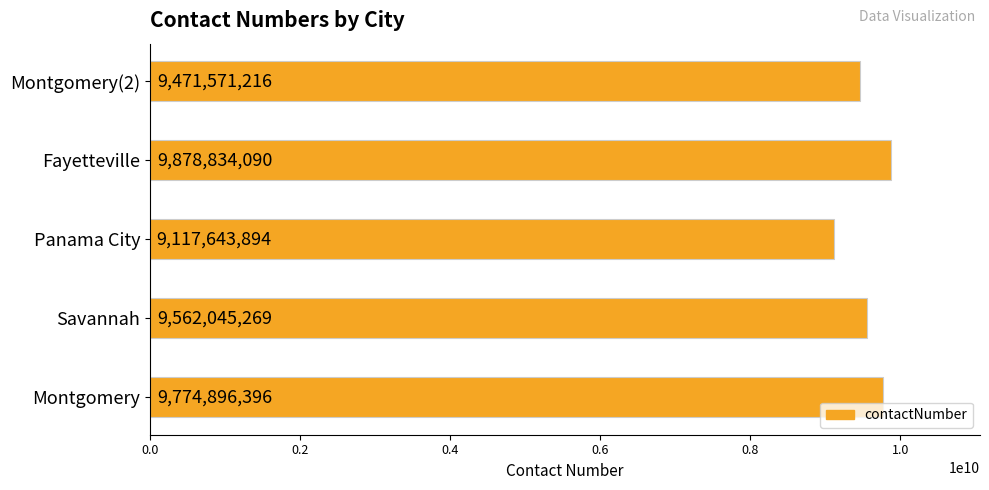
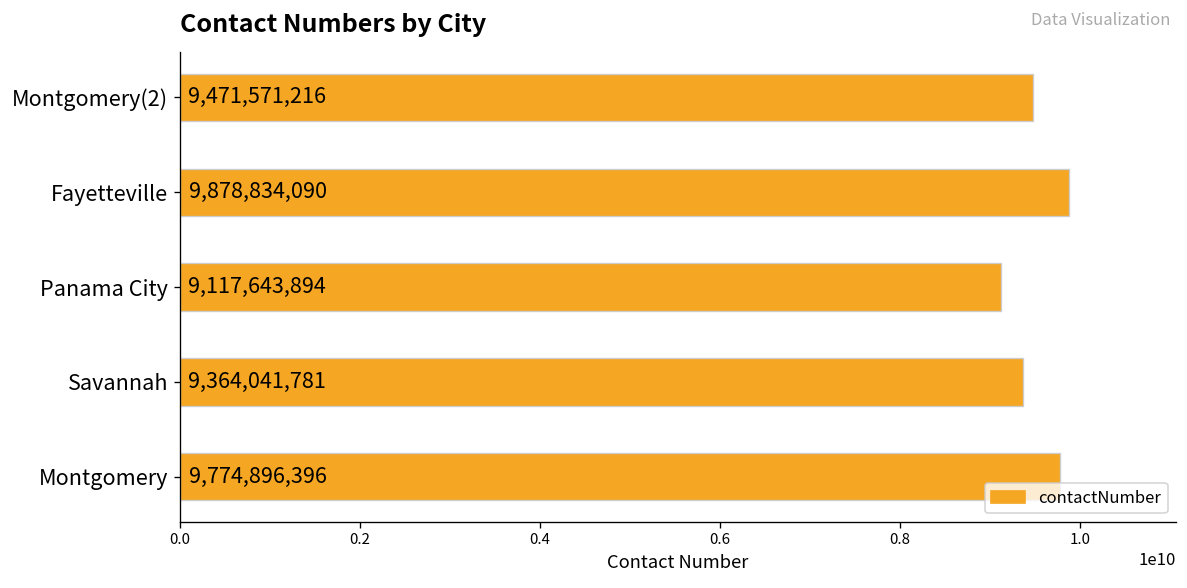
Savannah: 9,562,045,269 -> 9,364,041,781
